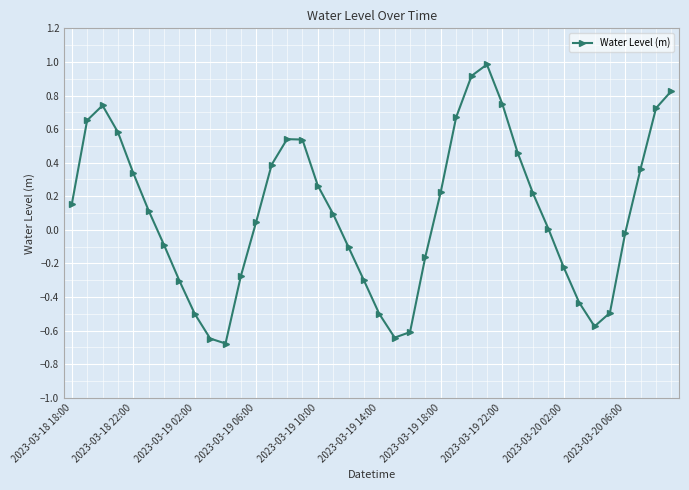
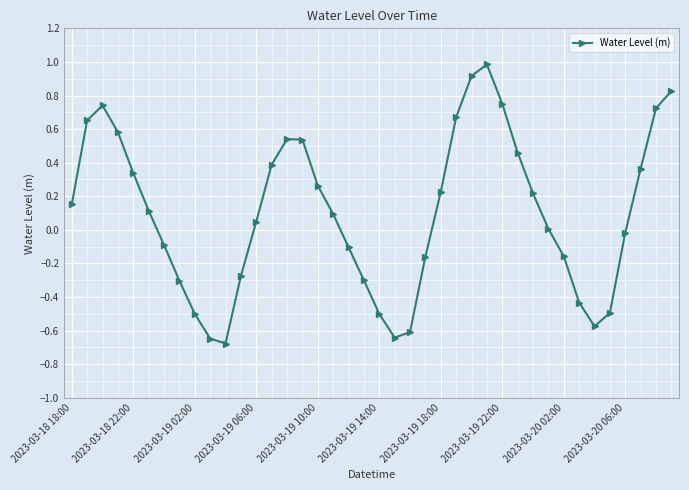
2023-03-20 02:00: -0.22 -> -0.16
